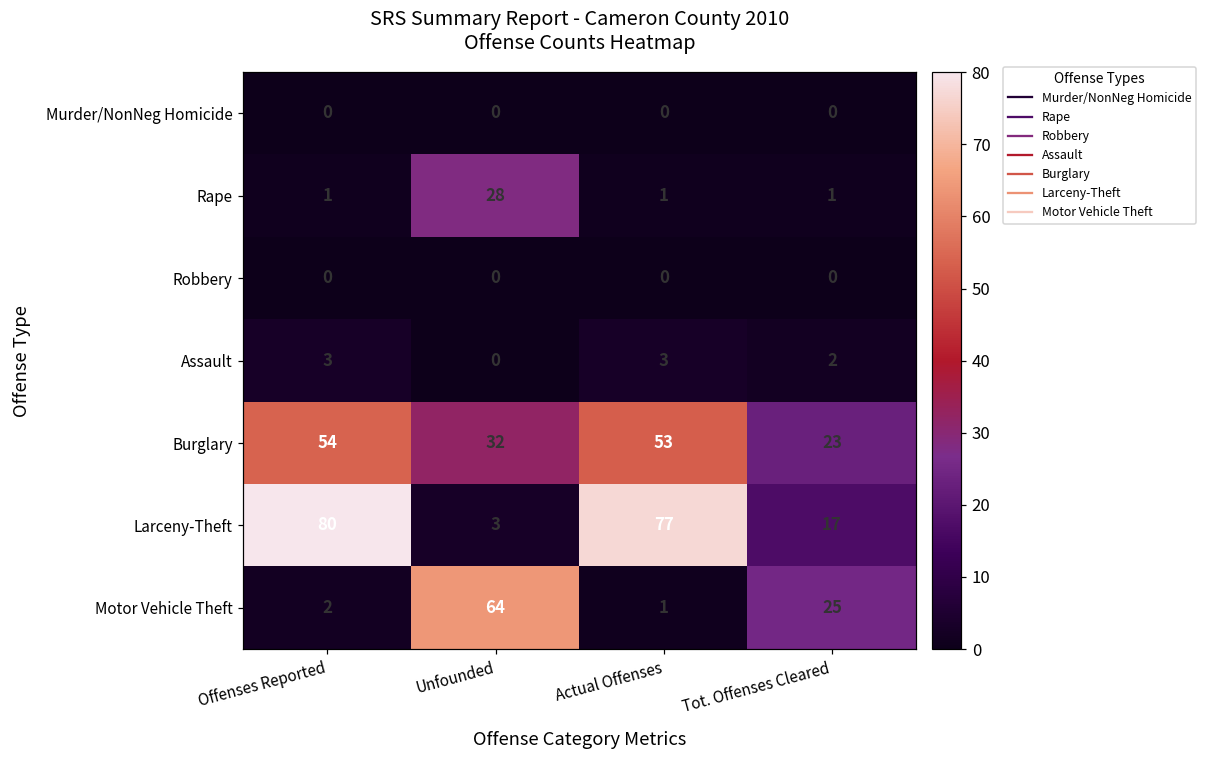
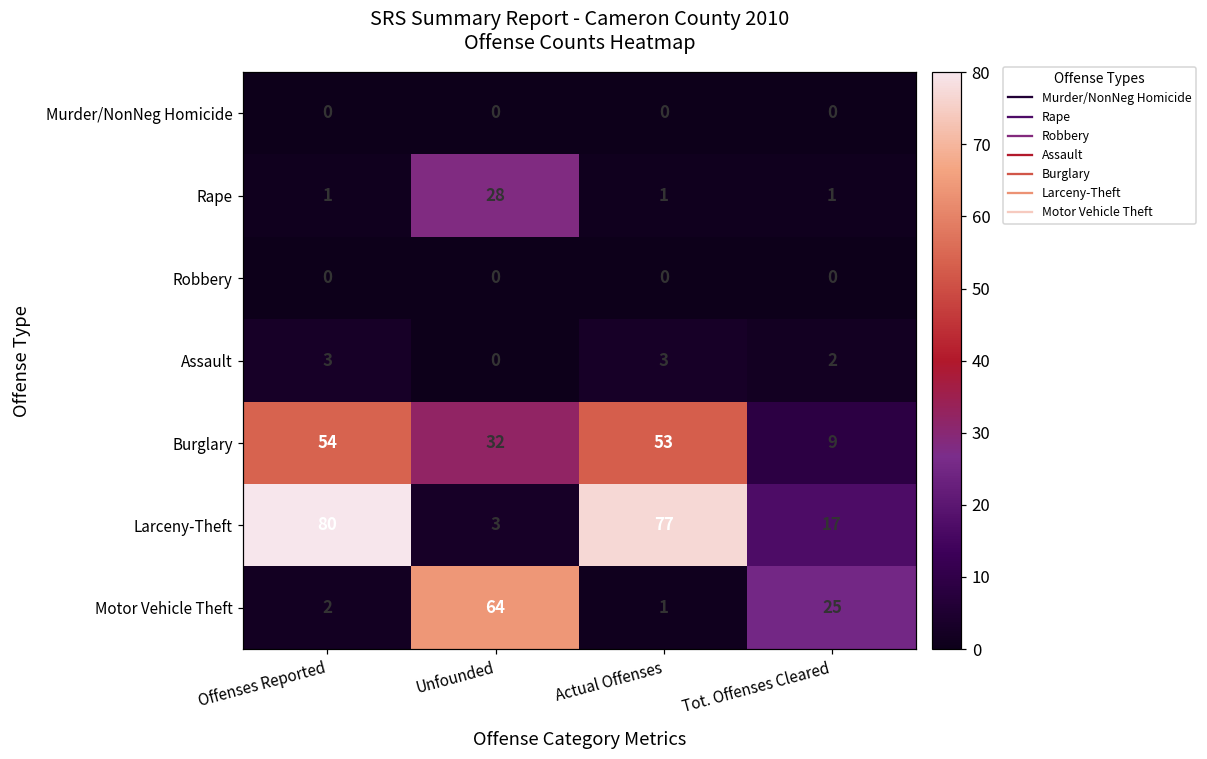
Burglary, Tot. Offenses Cleared: 23 -> 9
